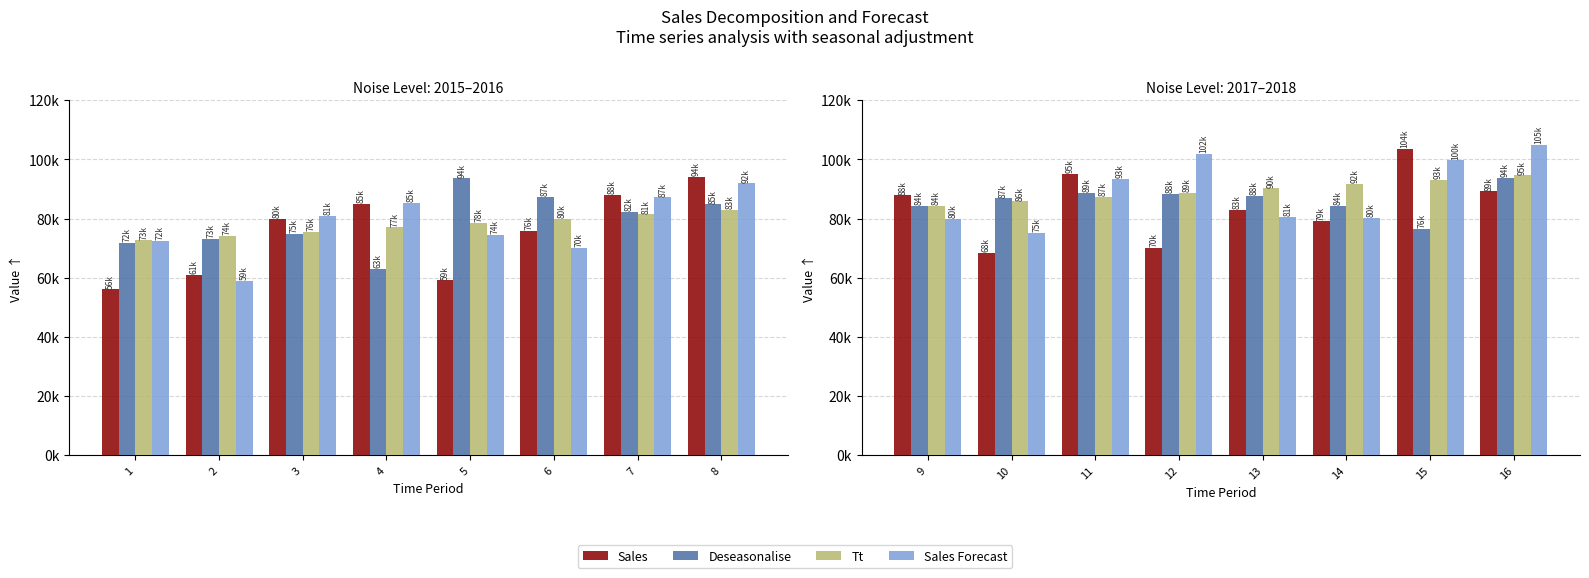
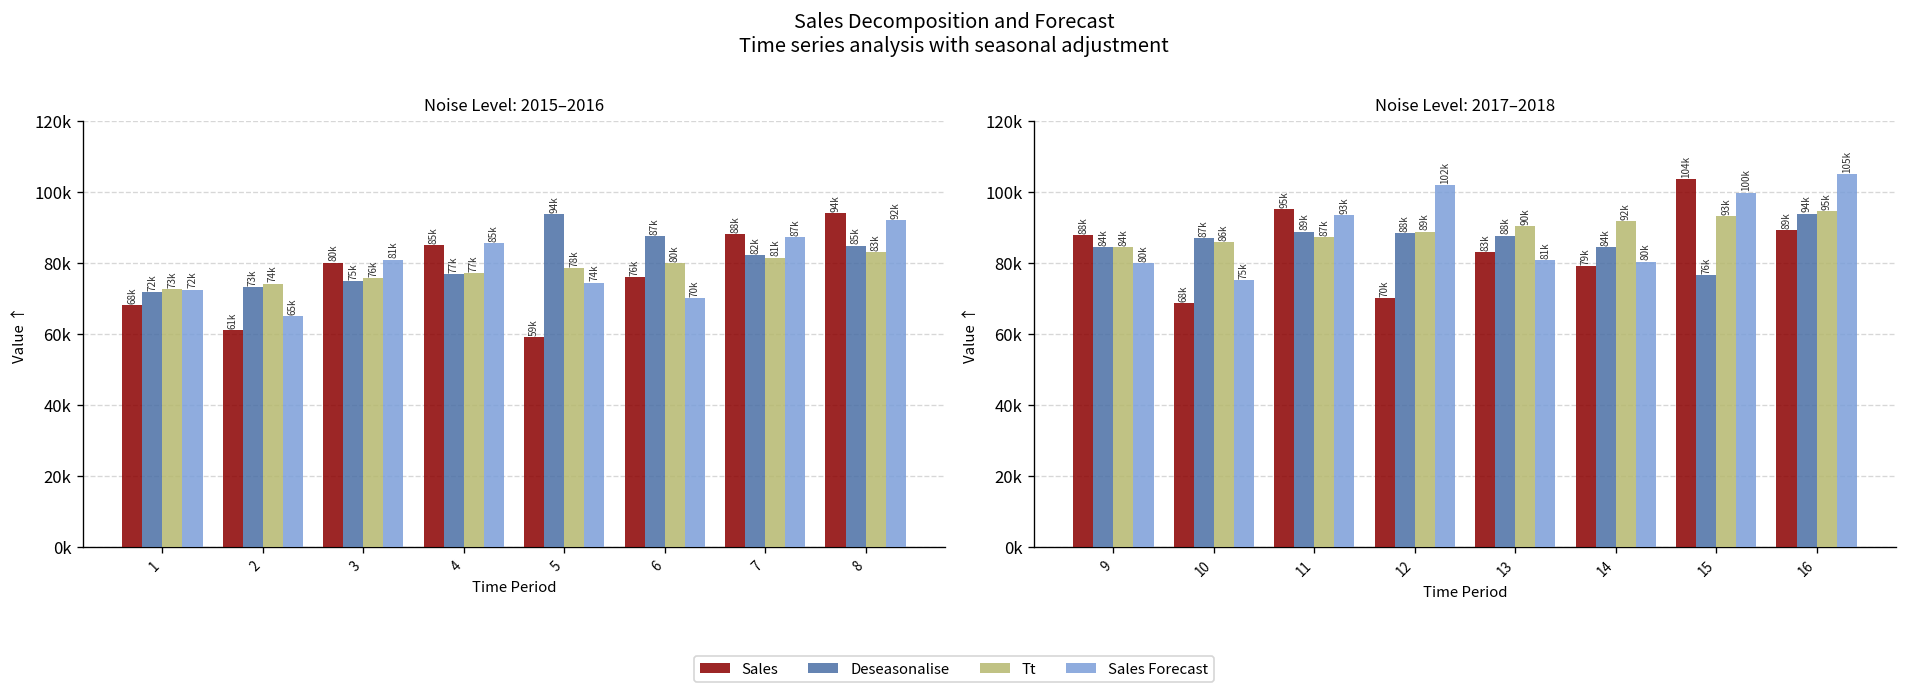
Noise Level: 2015–2016, Sales, 1: 56k -> 68k
Noise Level: 2015–2016, Sales Forecast, 2: 59k -> 65k
Noise Level: 2015–2016, Deseasonalise, 4: 63k -> 77k
